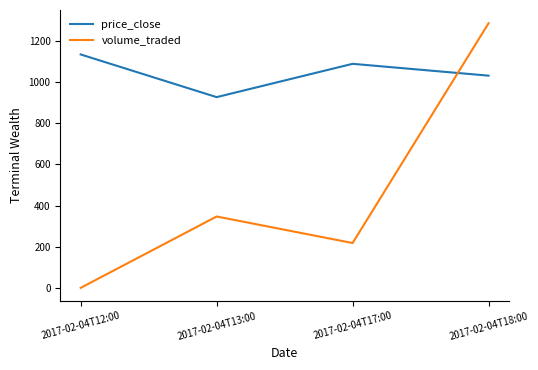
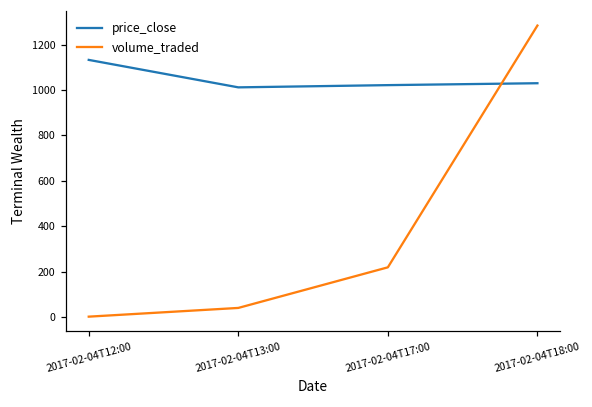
price_close, 2017-02-04T13:00: 930 -> 1010
volume_traded, 2017-02-04T13:00: 350 -> 40
price_close, 2017-02-04T17:00: 1090 -> 1020
